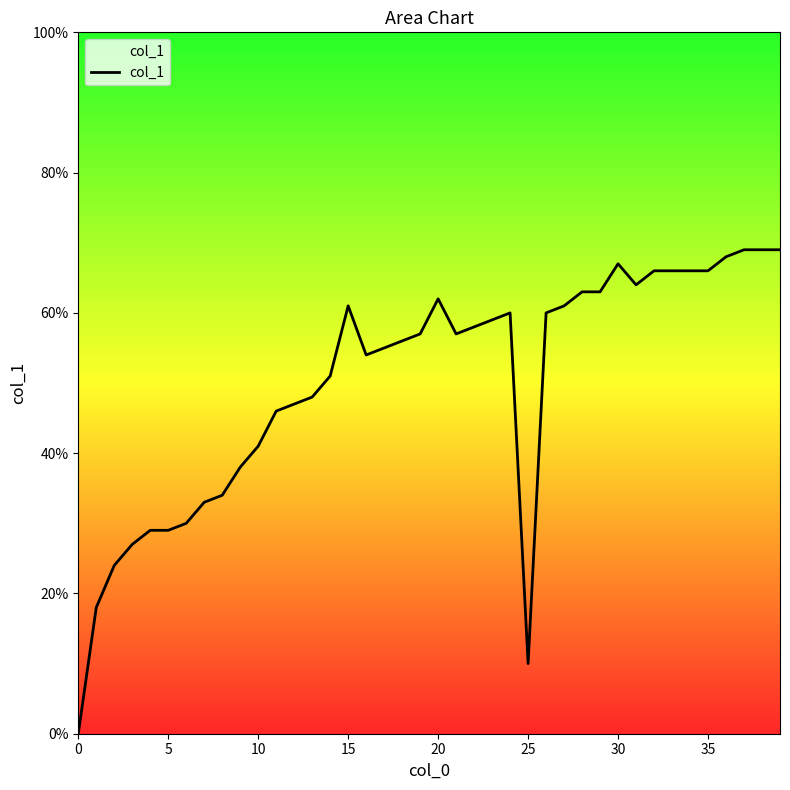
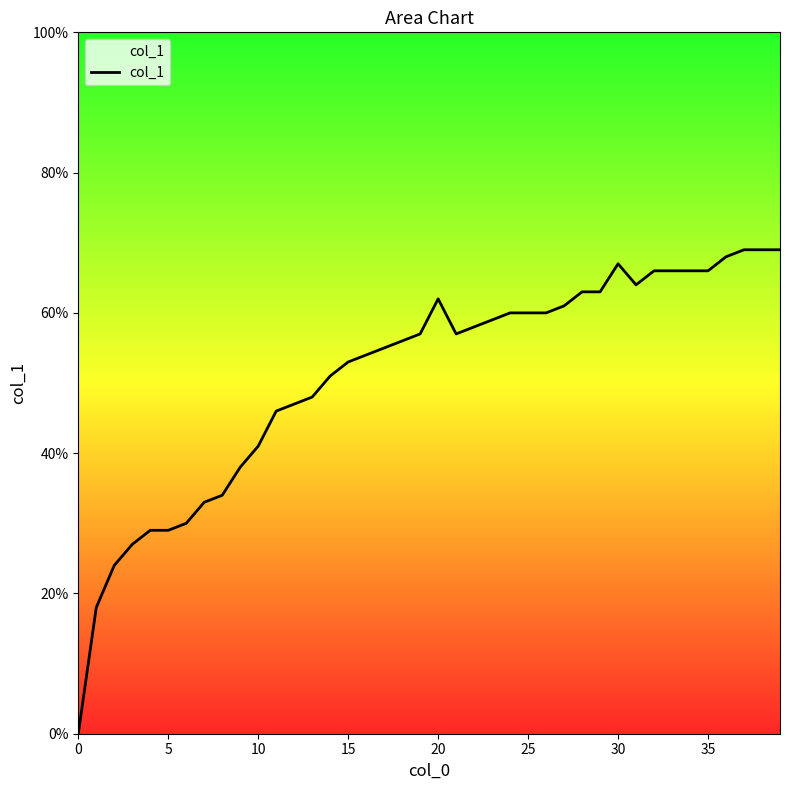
15: 61% -> 53%
25: 10% -> 60%
